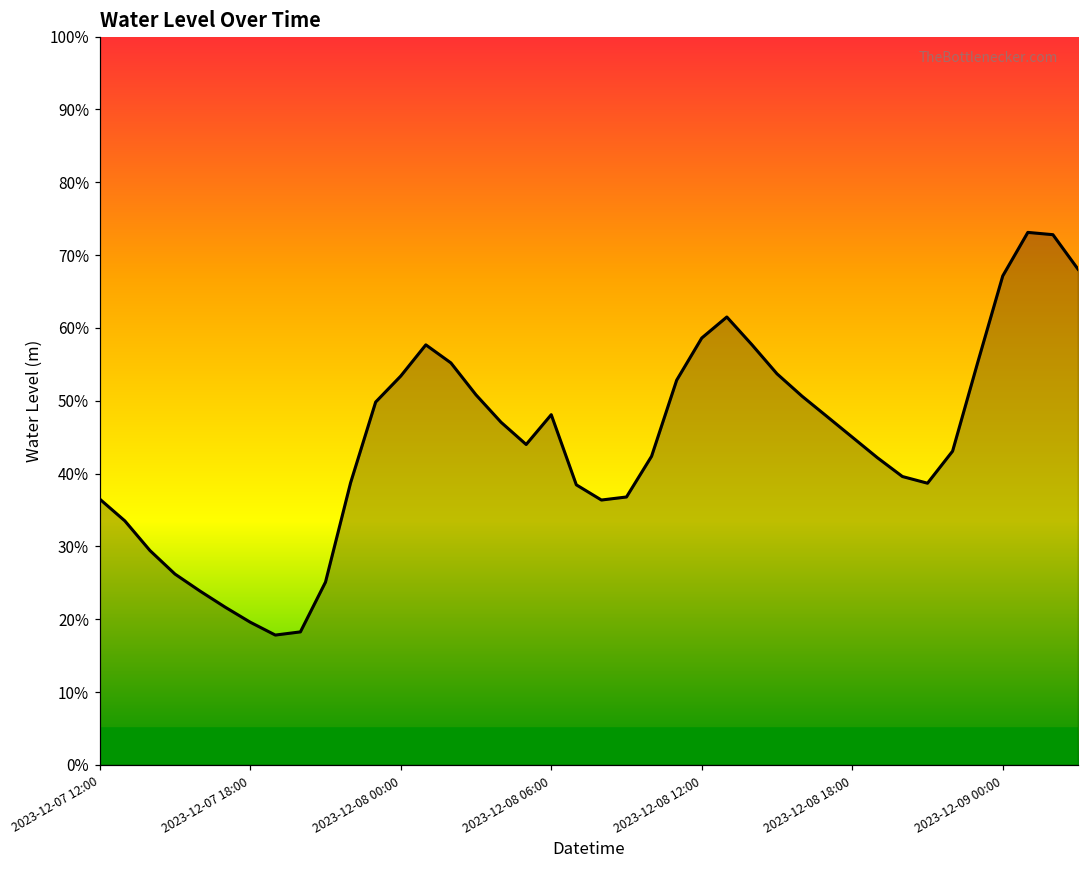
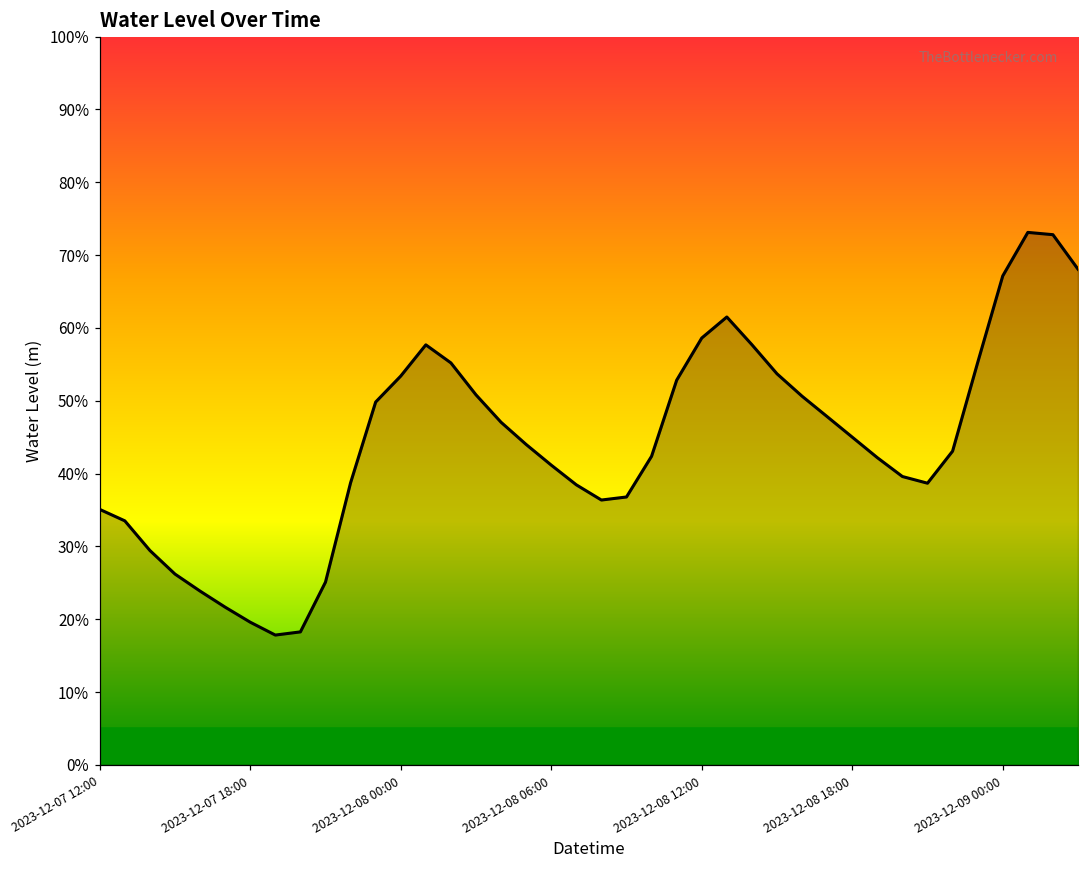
2023-12-07 12:00: 37% -> 35%
2023-12-08 06:00: 48% -> 41%
